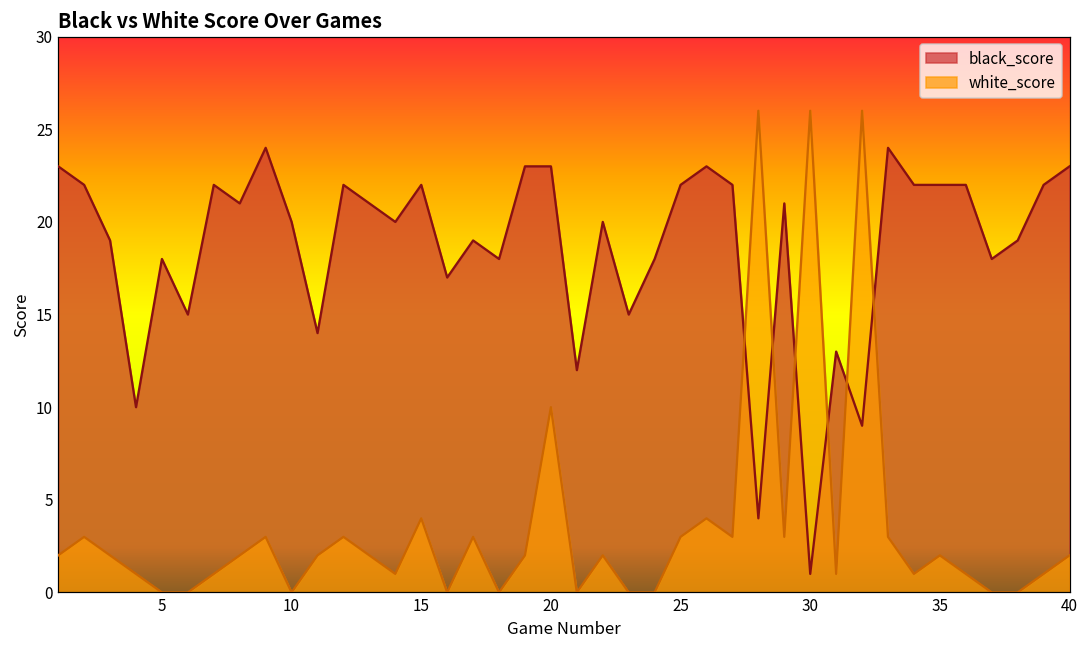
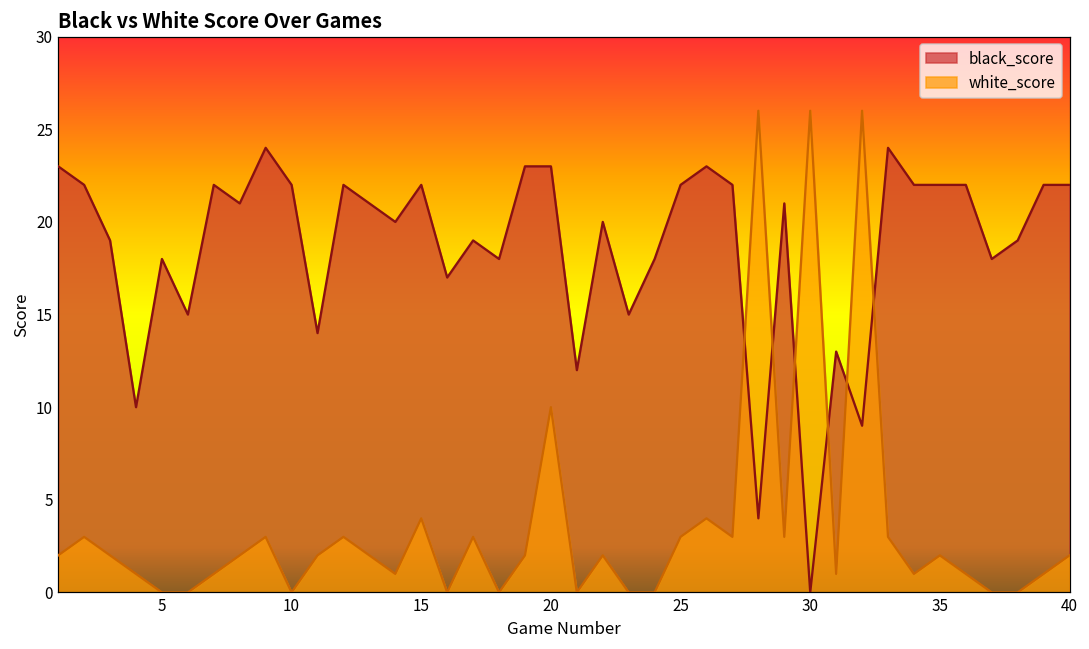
black_score, 10: 20 -> 22
black_score, 30: 1 -> 0
black_score, 40: 23 -> 22
